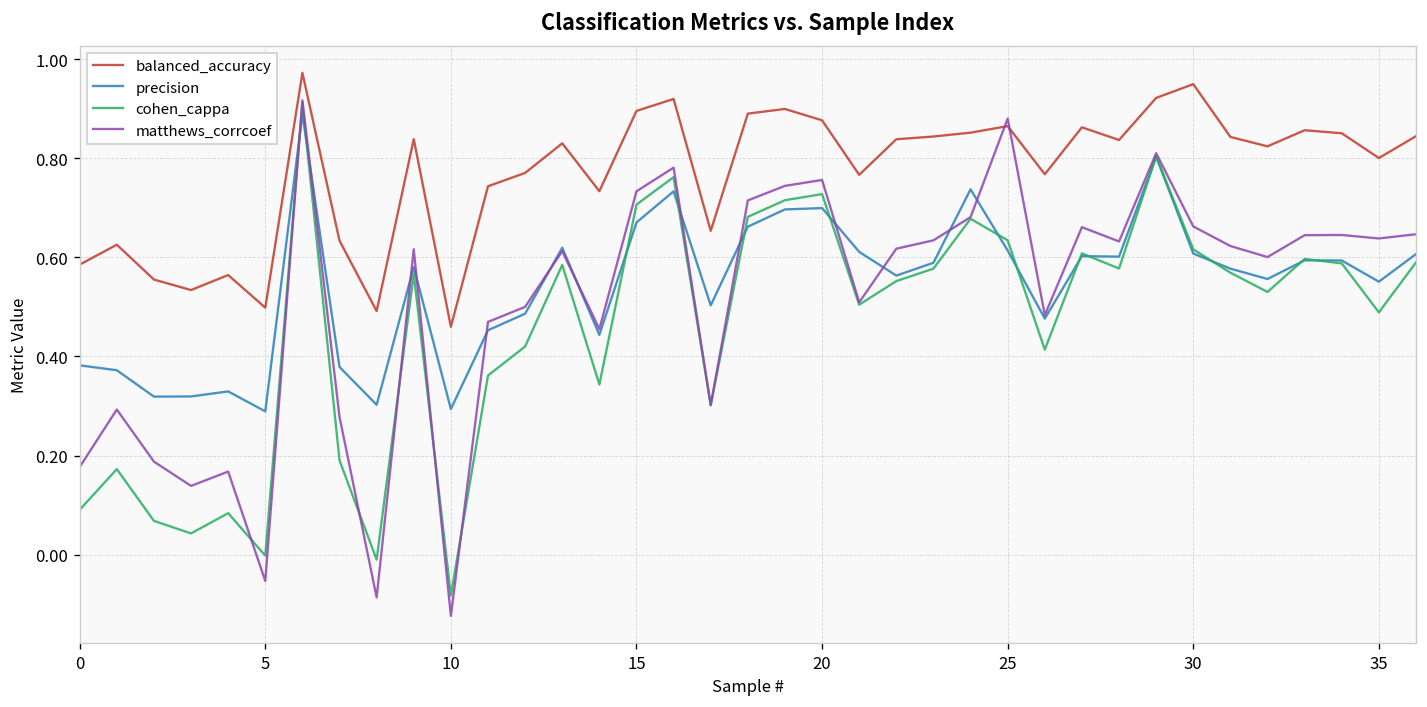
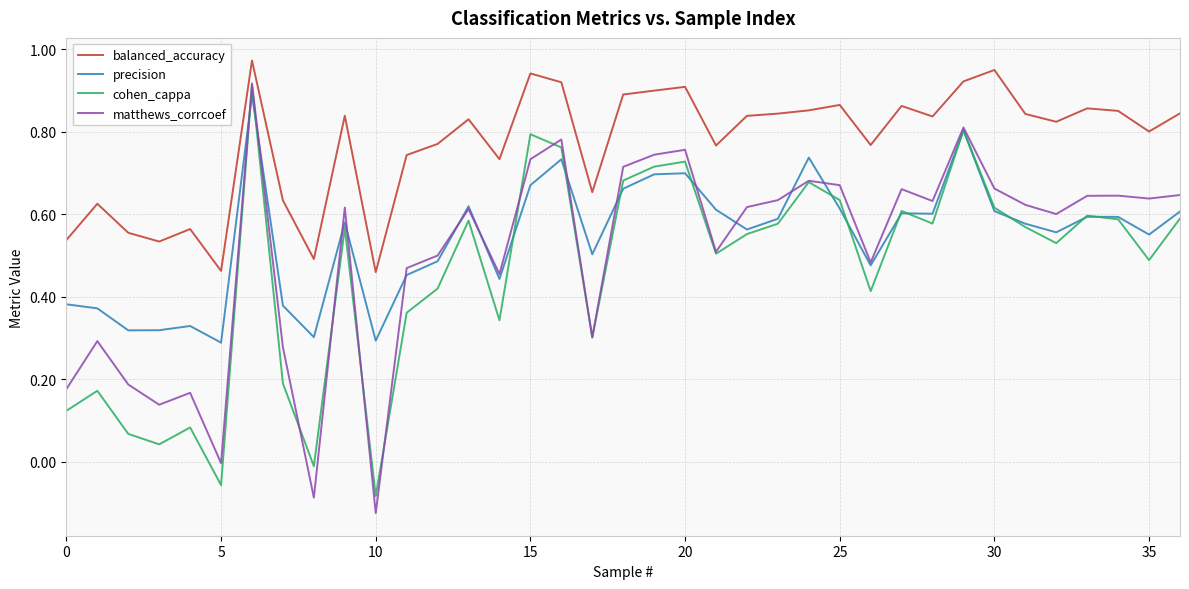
balanced_accuracy, 0: 0.59 -> 0.54
cohen_cappa, 0: 0.09 -> 0.12
balanced_accuracy, 5: 0.50 -> 0.46
cohen_cappa, 5: 0.00 -> -0.06
matthews_corrcoef, 5: -0.05 -> 0.00
balanced_accuracy, 15: 0.90 -> 0.94
cohen_cappa, 15: 0.71 -> 0.79
balanced_accuracy, 20: 0.88 -> 0.91
matthews_corrcoef, 25: 0.88 -> 0.67
